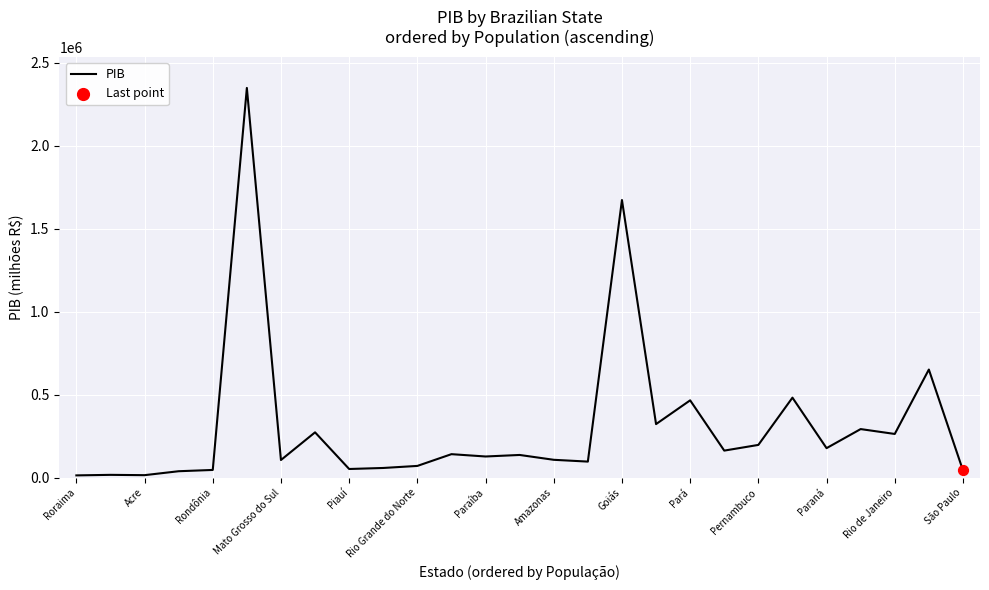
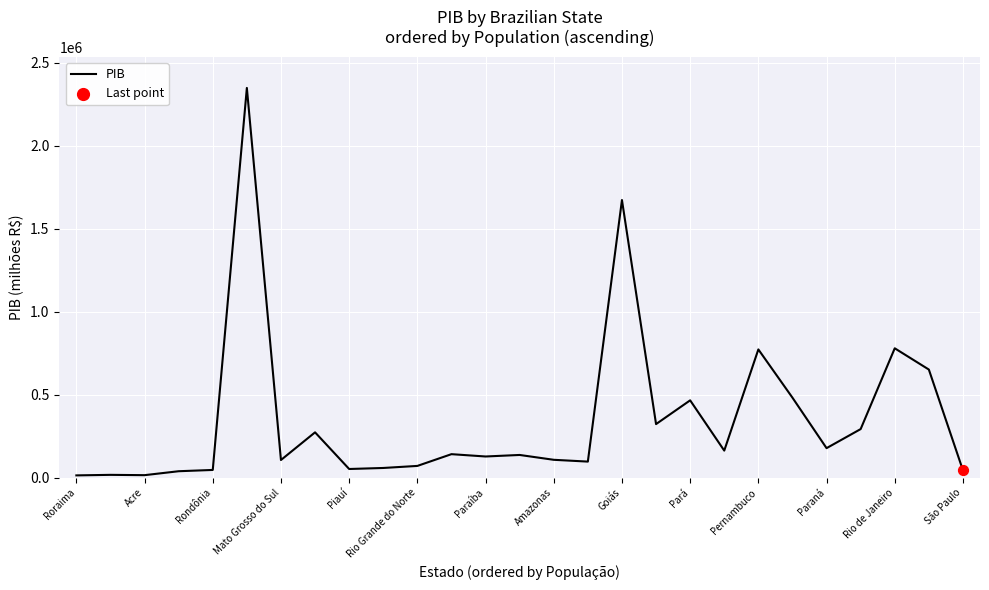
PIB, Pernambuco: 200000 -> 770000
PIB, Rio de Janeiro: 260000 -> 780000
